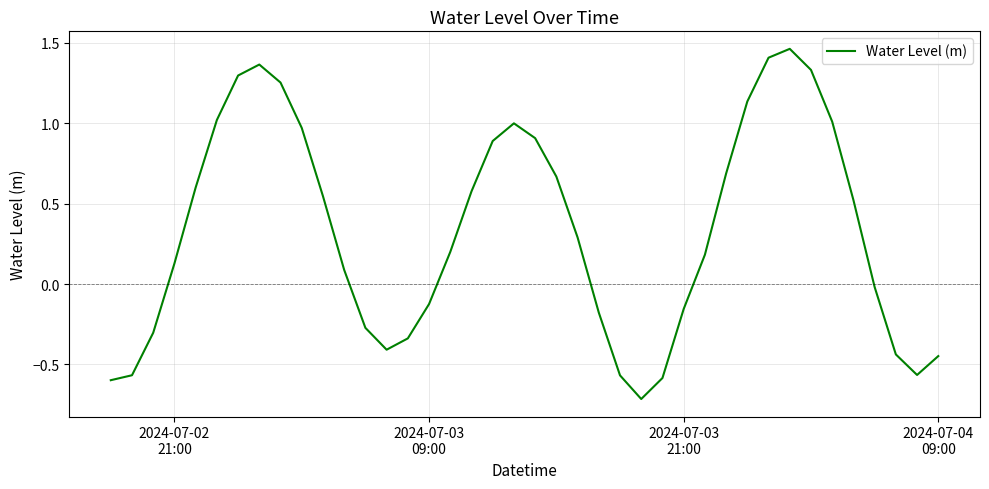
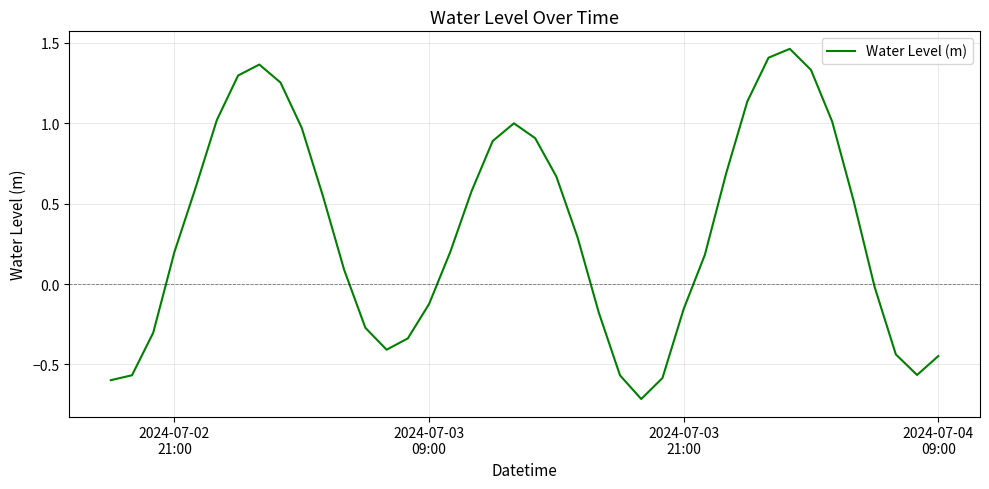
2024-07-02 21:00: 0.13 -> 0.20
